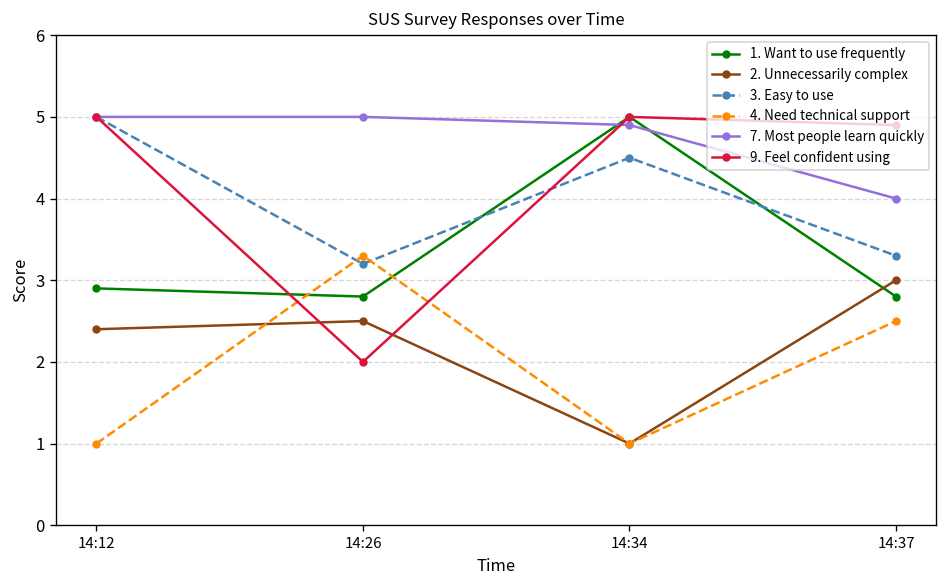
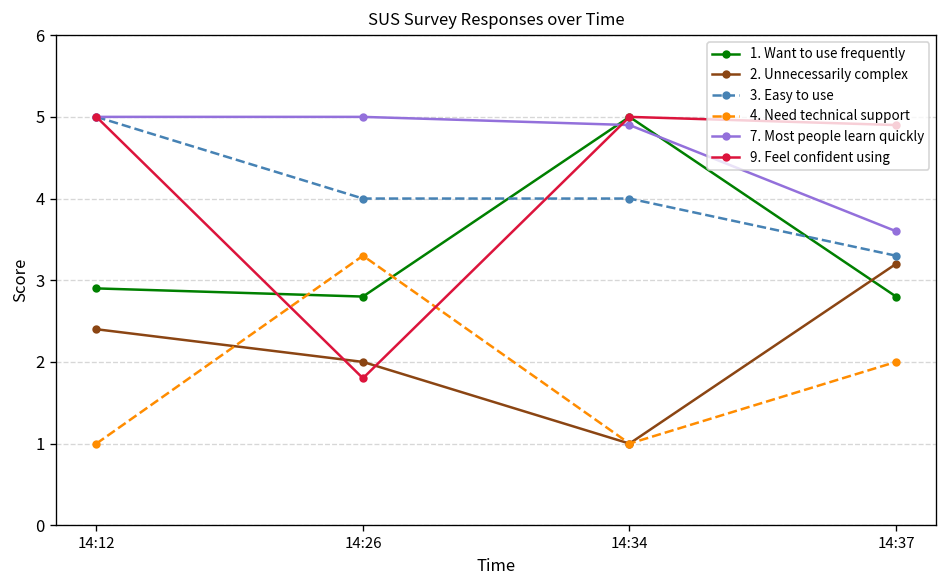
2. Unnecessarily complex, 14:26: 2.5 -> 2.0
3. Easy to use, 14:26: 3.2 -> 4.0
9. Feel confident using, 14:26: 2.0 -> 1.8
3. Easy to use, 14:34: 4.5 -> 4.0
2. Unnecessarily complex, 14:37: 3.0 -> 3.2
4. Need technical support, 14:37: 2.5 -> 2.0
7. Most people learn quickly, 14:37: 4.0 -> 3.6
